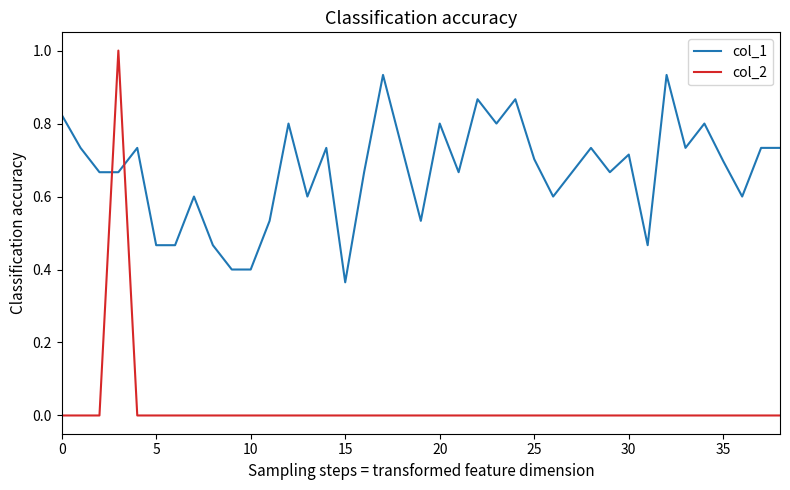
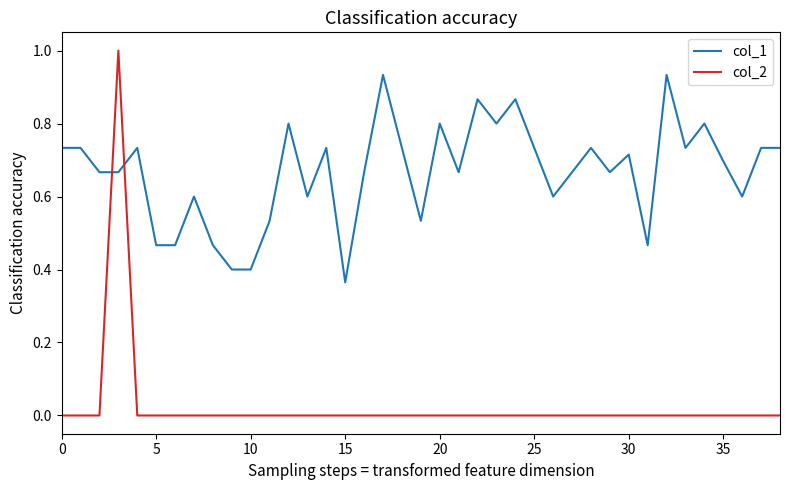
col_1, 0: 0.82 -> 0.73
col_1, 25: 0.70 -> 0.73
